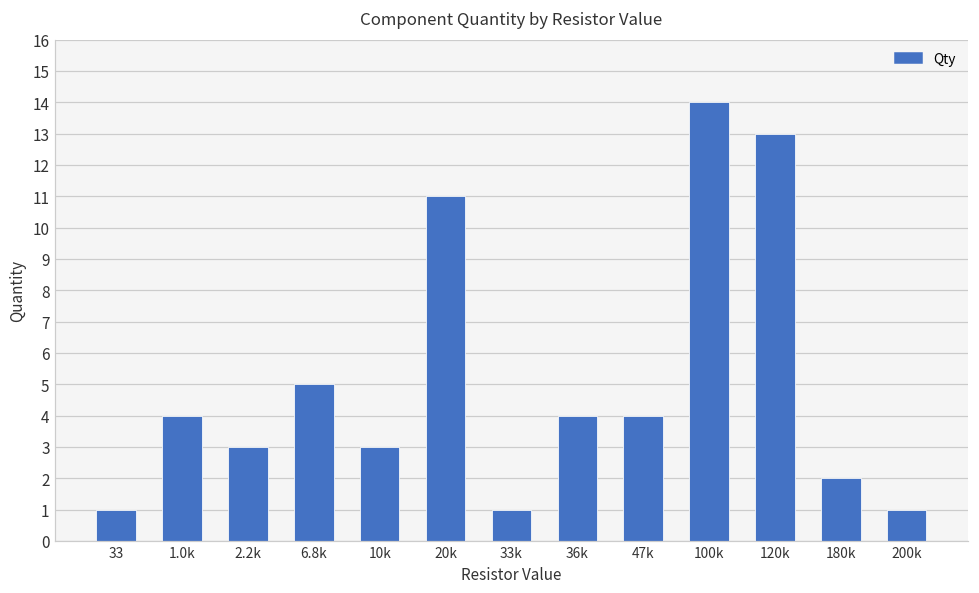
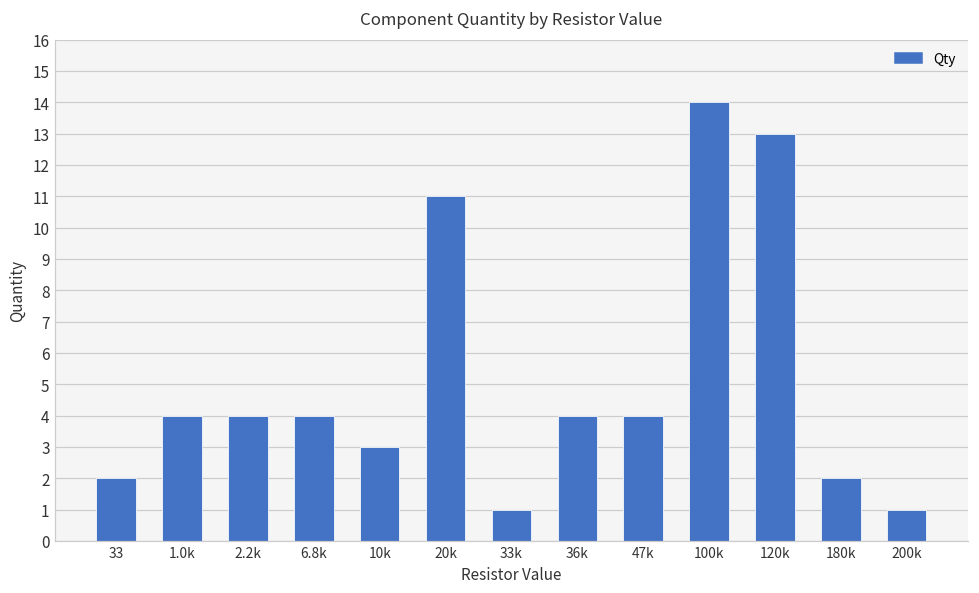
33: 1 -> 2
2.2k: 3 -> 4
6.8k: 5 -> 4
